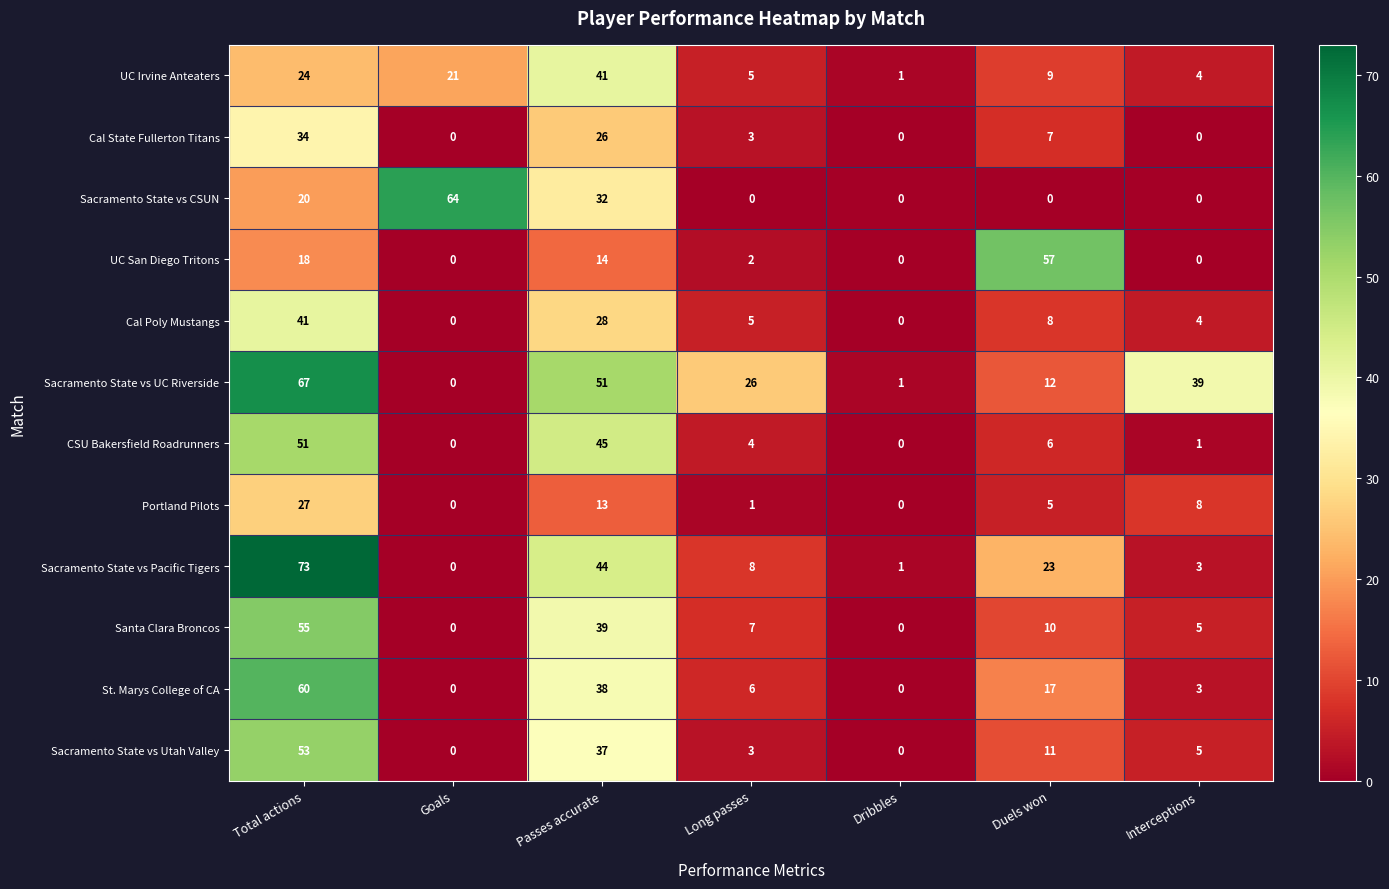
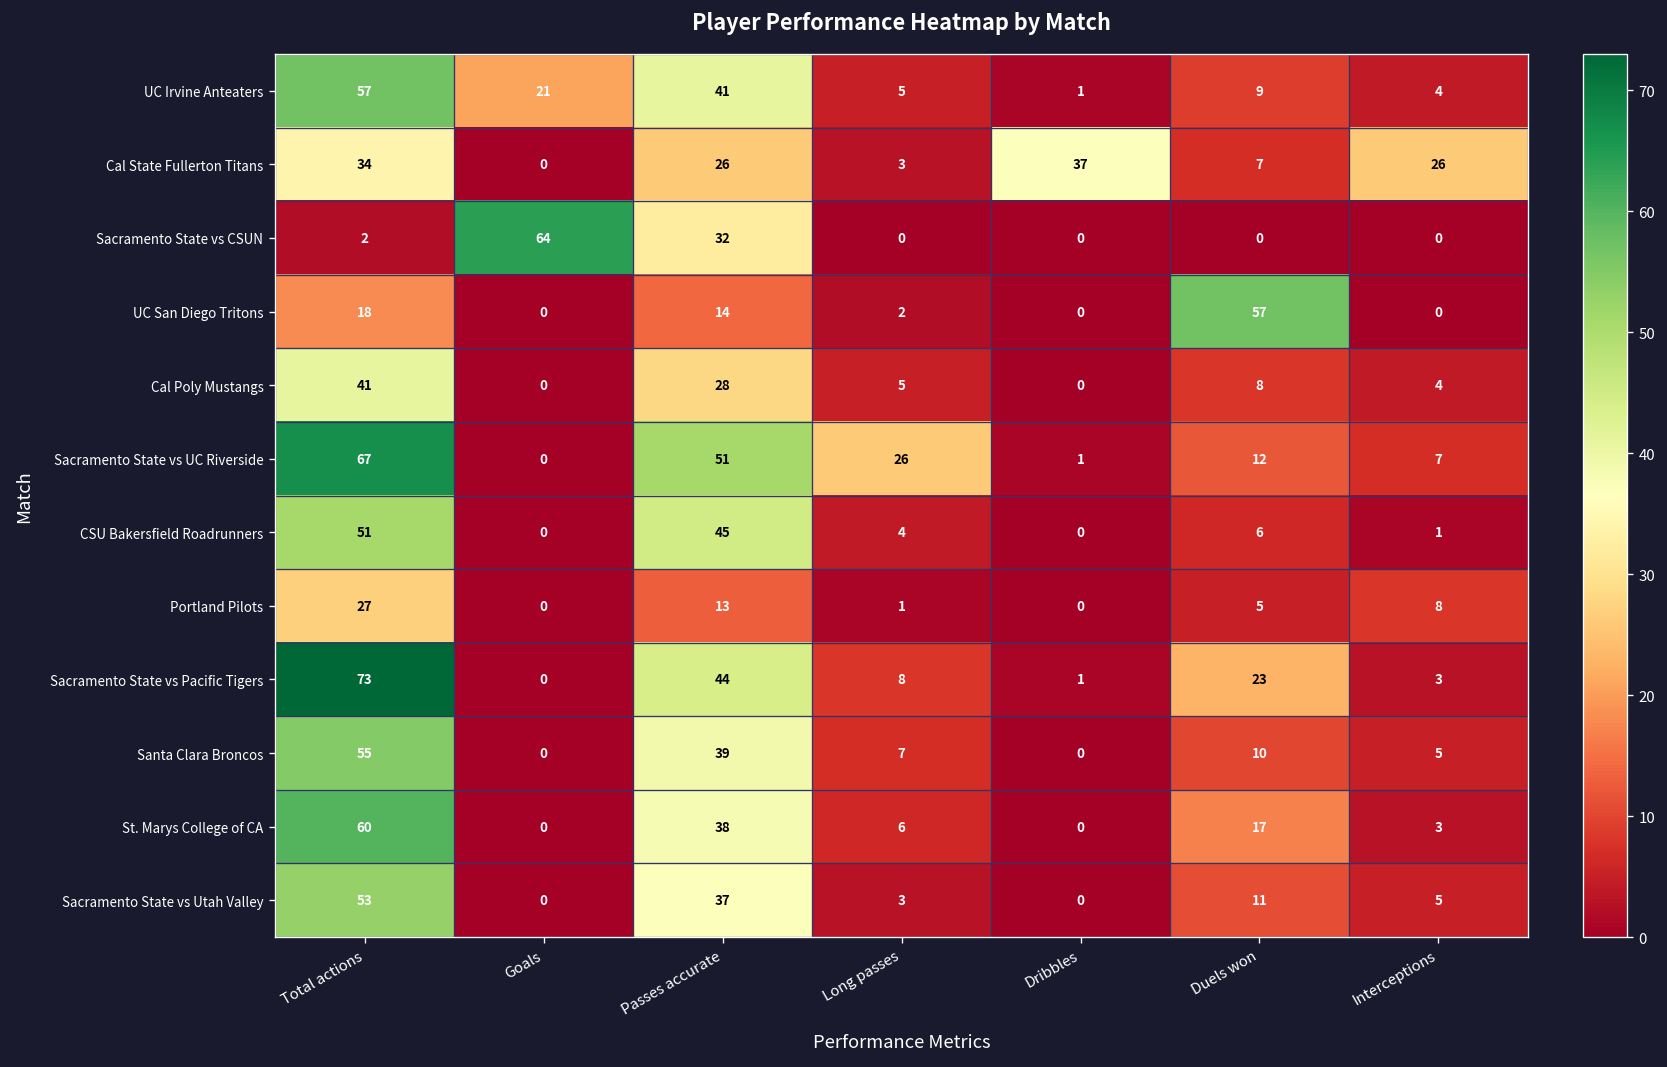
UC Irvine Anteaters, Total actions: 24 -> 57
Cal State Fullerton Titans, Dribbles: 0 -> 37
Cal State Fullerton Titans, Interceptions: 0 -> 26
Sacramento State vs CSUN, Total actions: 20 -> 2
Sacramento State vs UC Riverside, Interceptions: 39 -> 7
